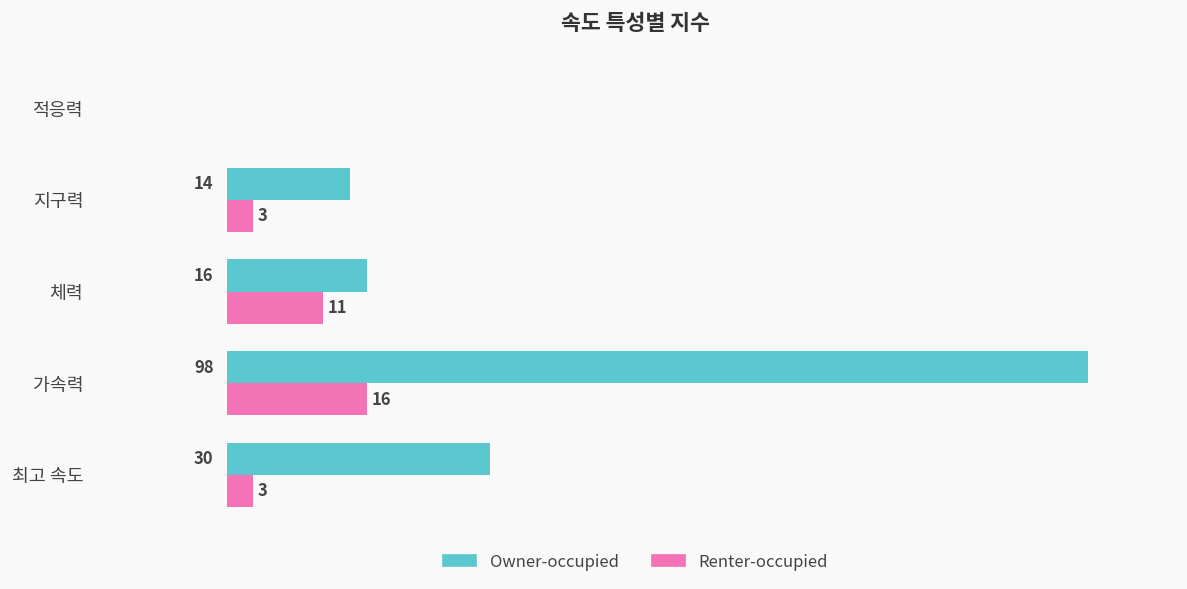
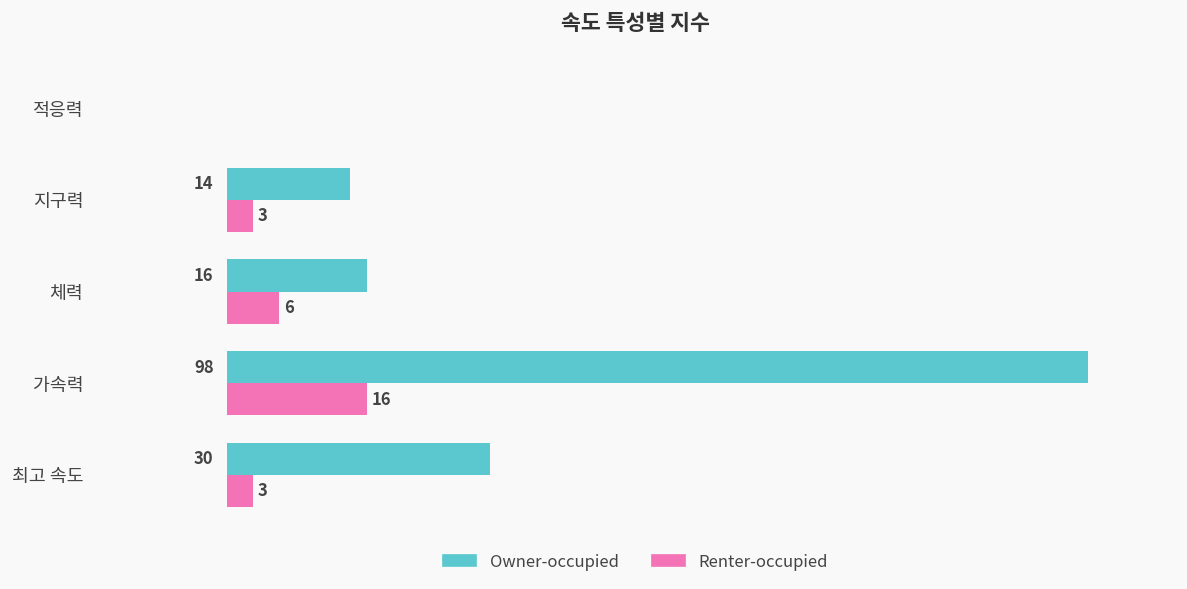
Renter-occupied, 체력: 11 -> 6
